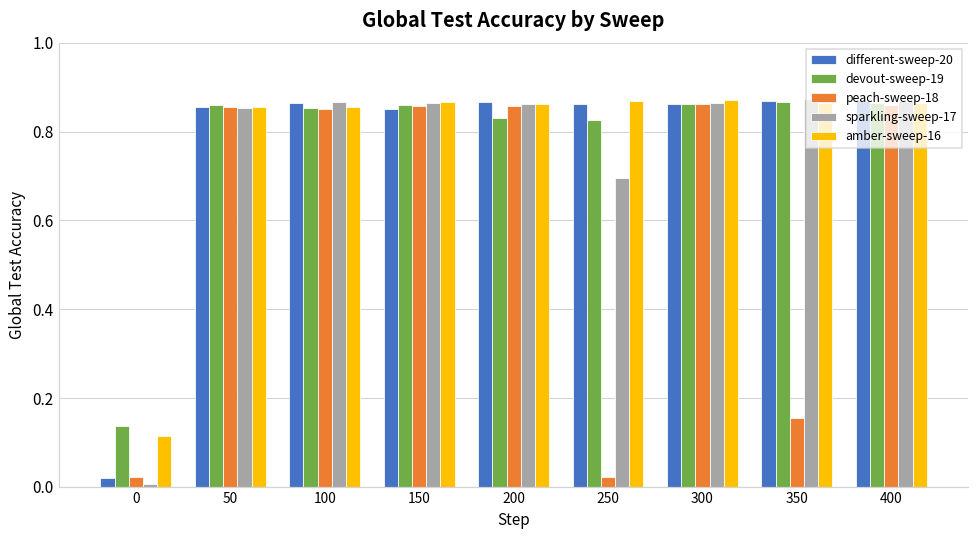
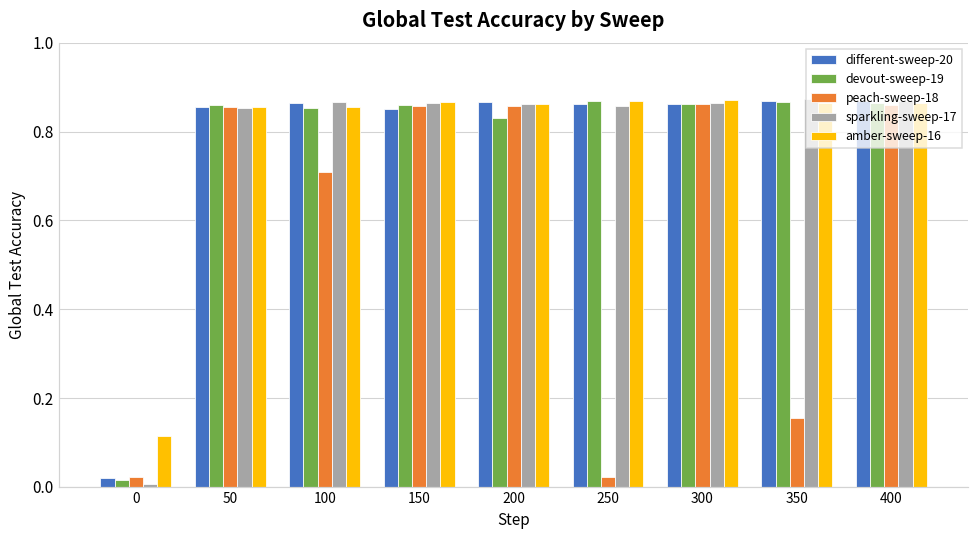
devout-sweep-19, 0: 0.14 -> 0.02
peach-sweep-18, 100: 0.85 -> 0.71
devout-sweep-19, 250: 0.83 -> 0.87
sparkling-sweep-17, 250: 0.70 -> 0.86
